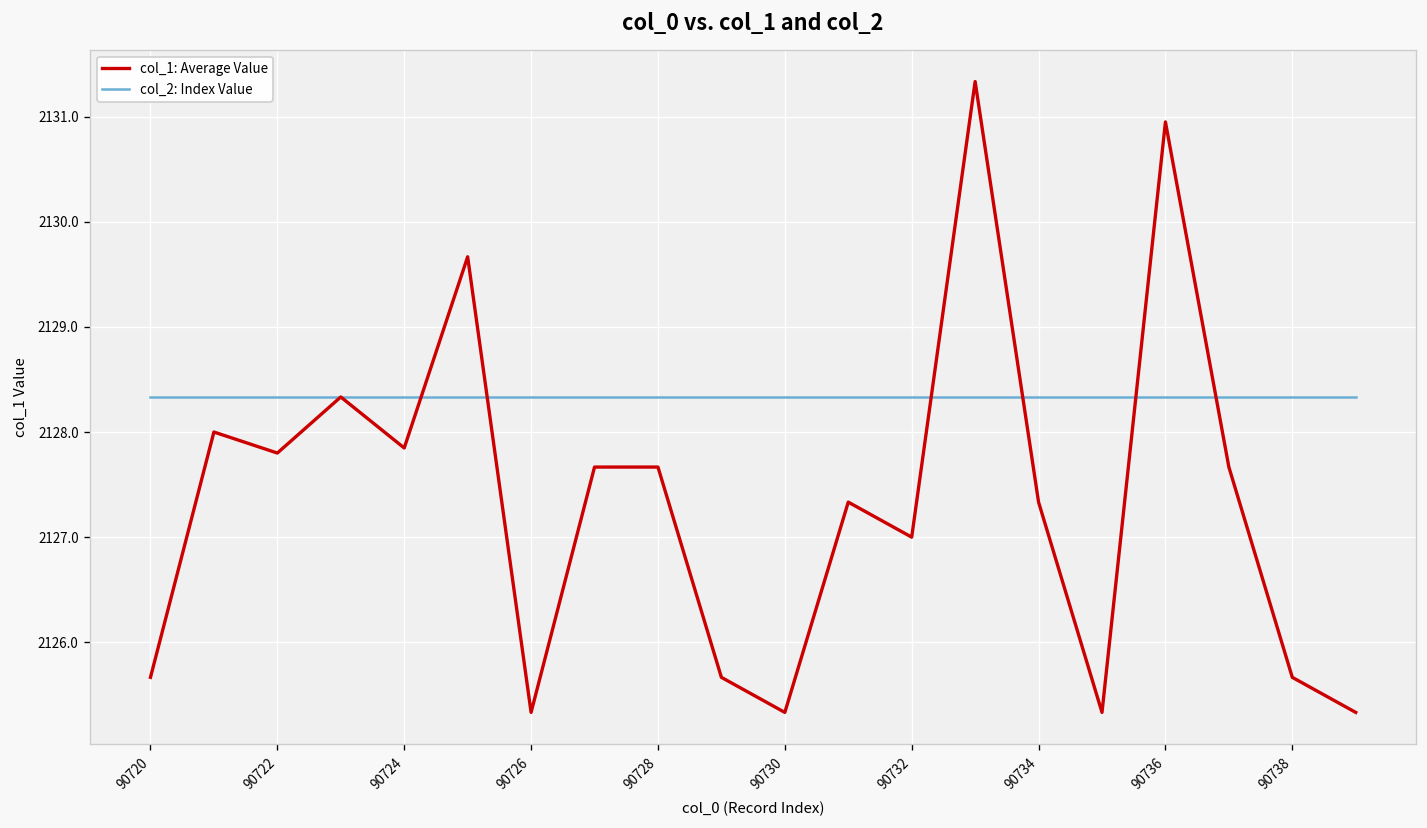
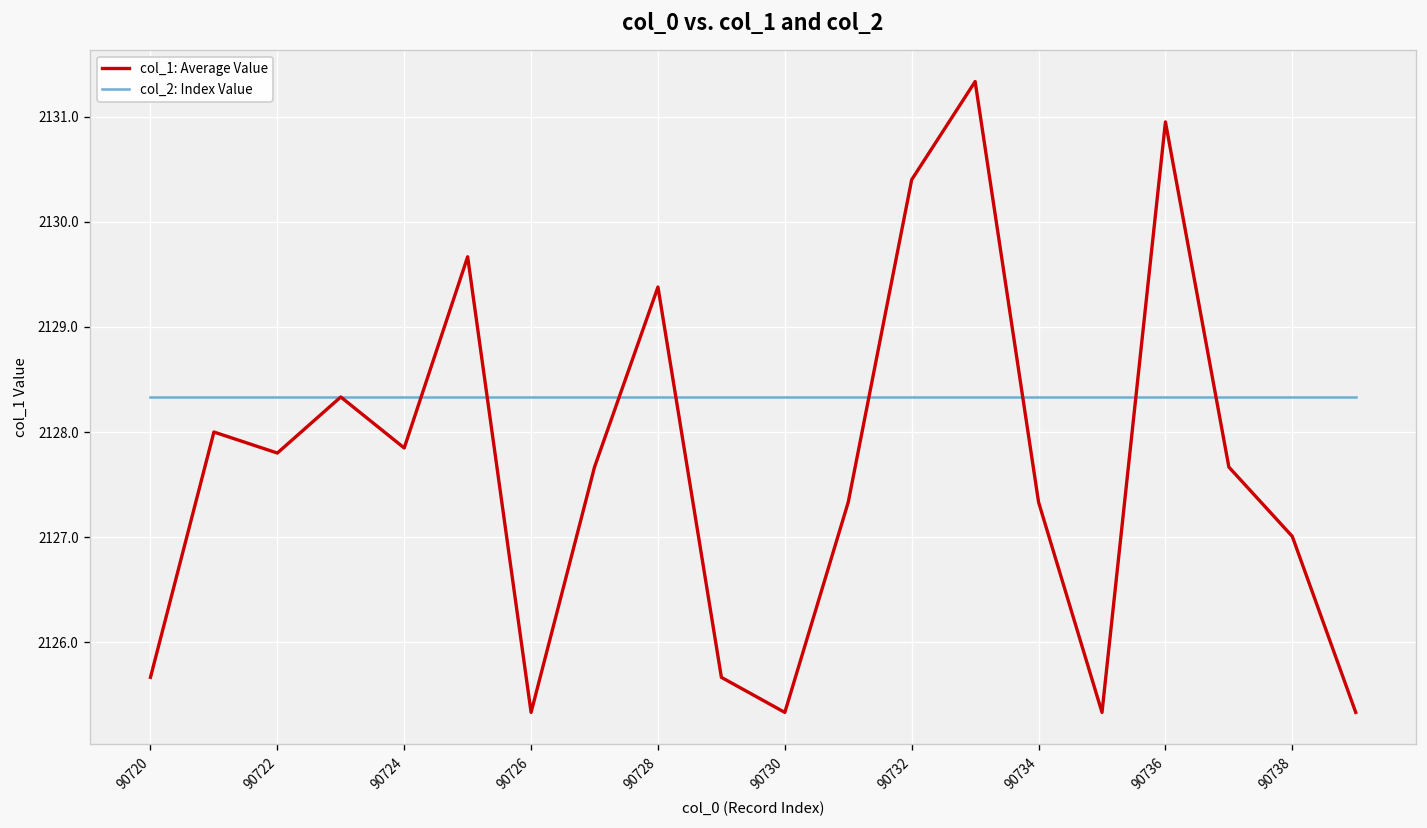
col_1: Average Value, 90728: 2127.7 -> 2129.4
col_1: Average Value, 90732: 2127.0 -> 2130.4
col_1: Average Value, 90738: 2125.7 -> 2127.0
